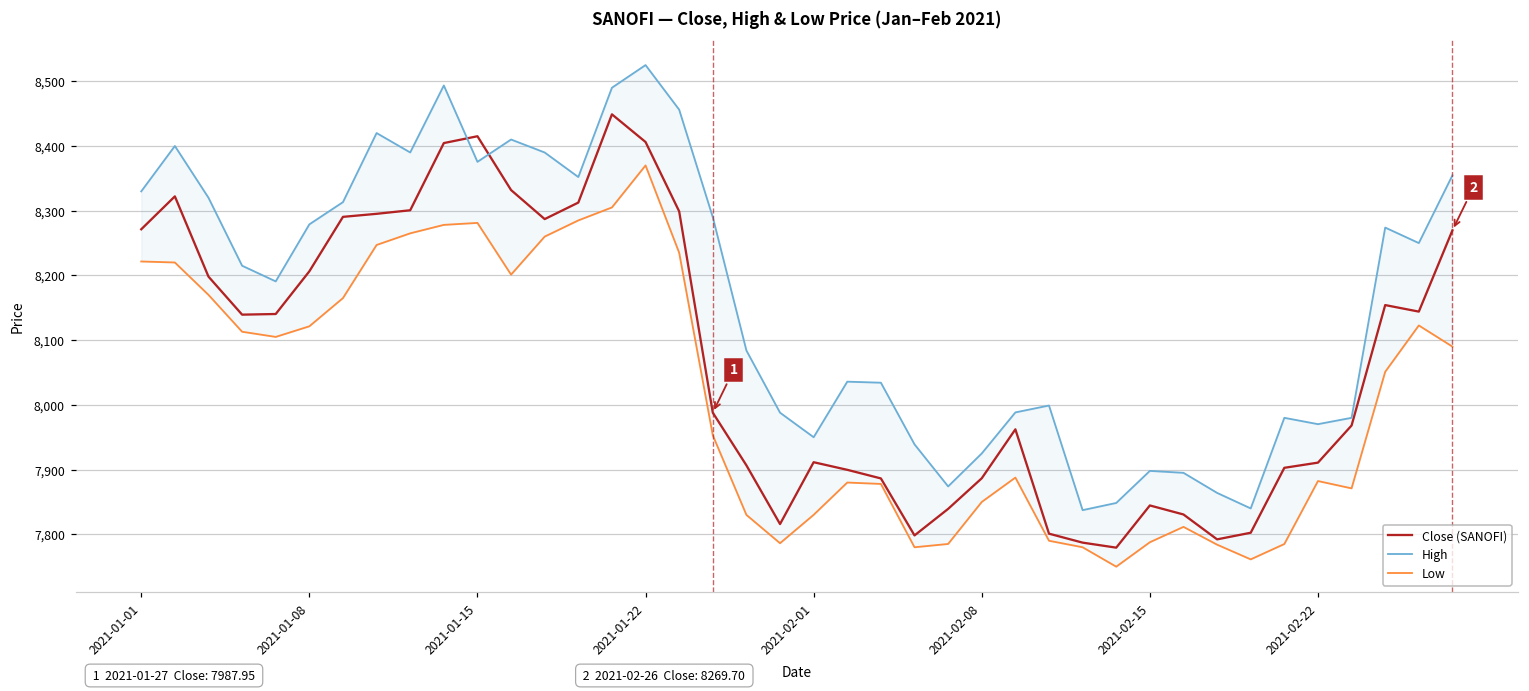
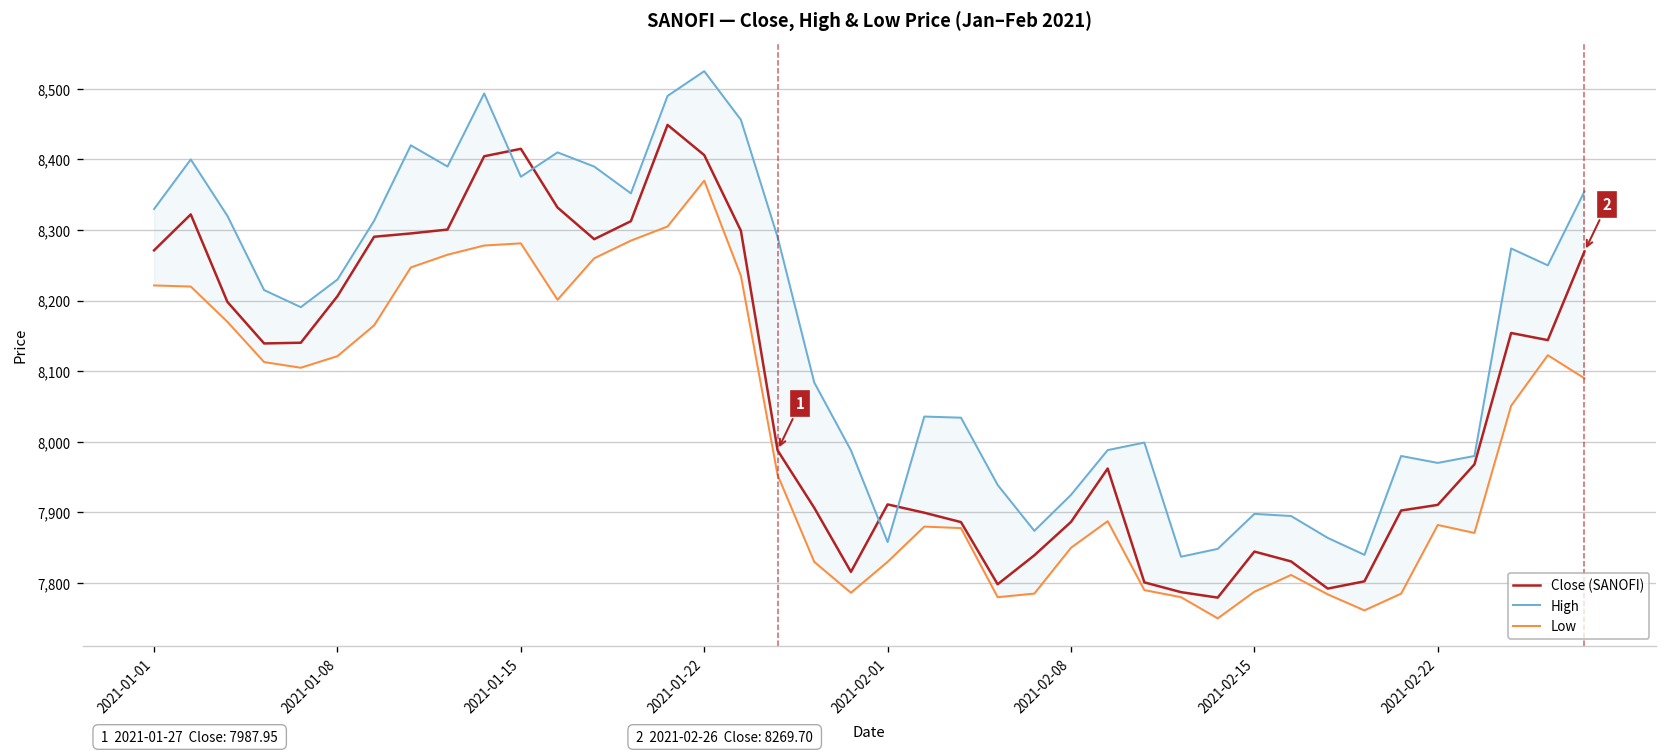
High, 2021-01-08: 8,280 -> 8,230
High, 2021-02-01: 7,950 -> 7,860
